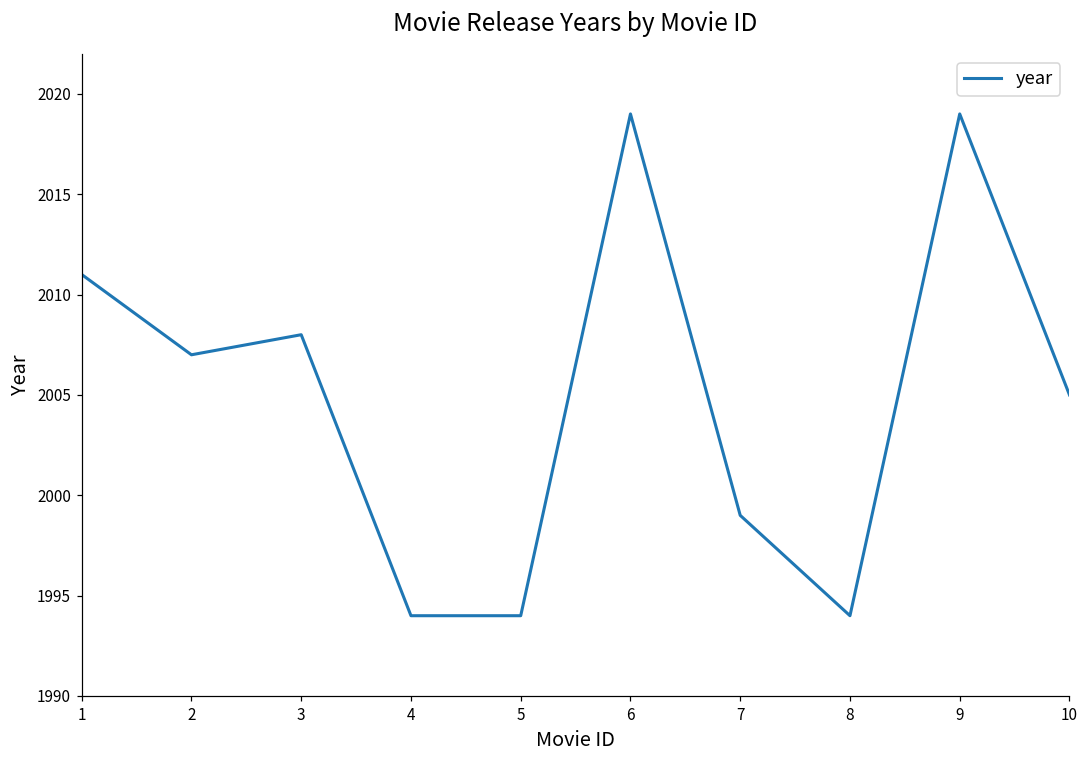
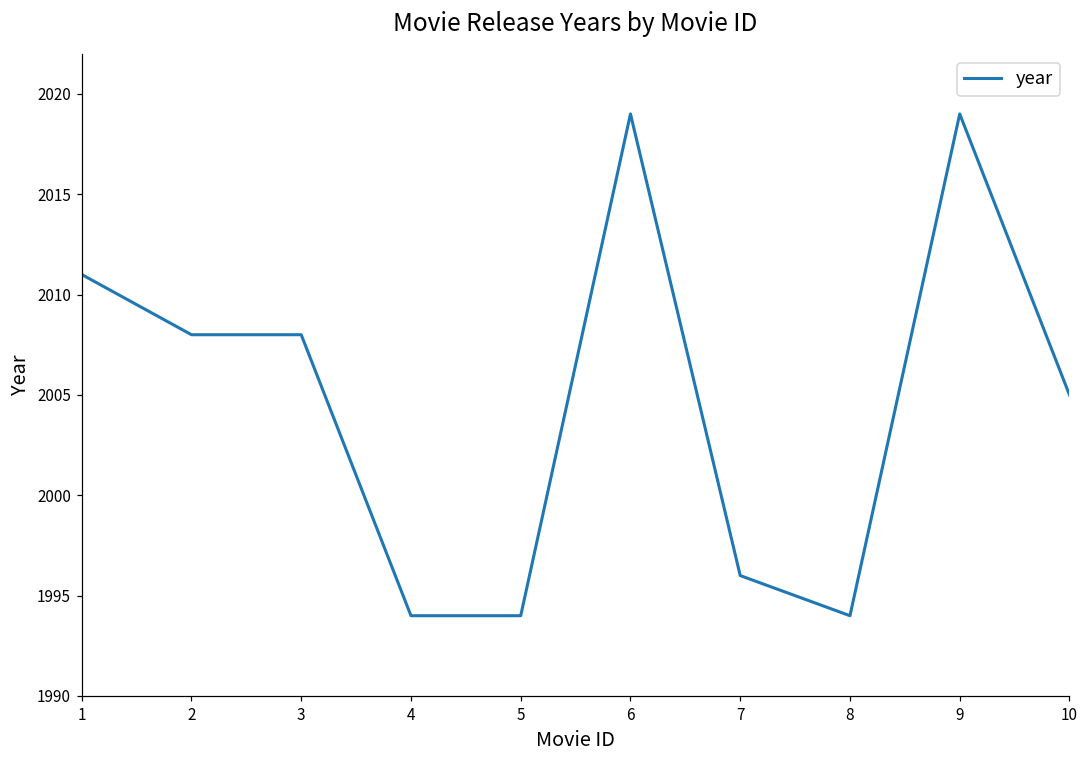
2: 2007 -> 2008
7: 1999 -> 1996
